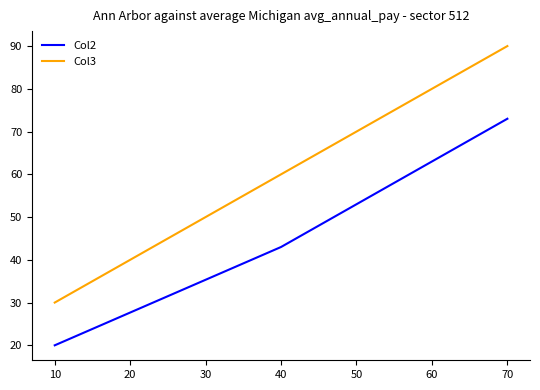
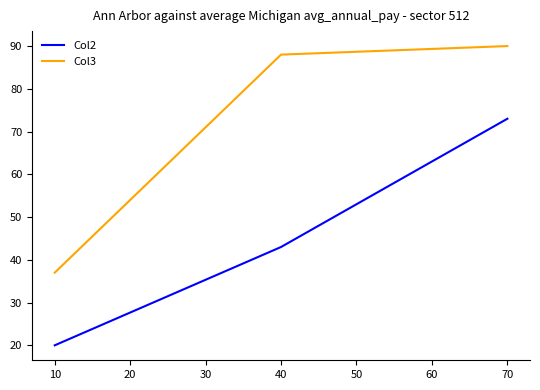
Col3, 10: 30 -> 37
Col3, 40: 60 -> 88
